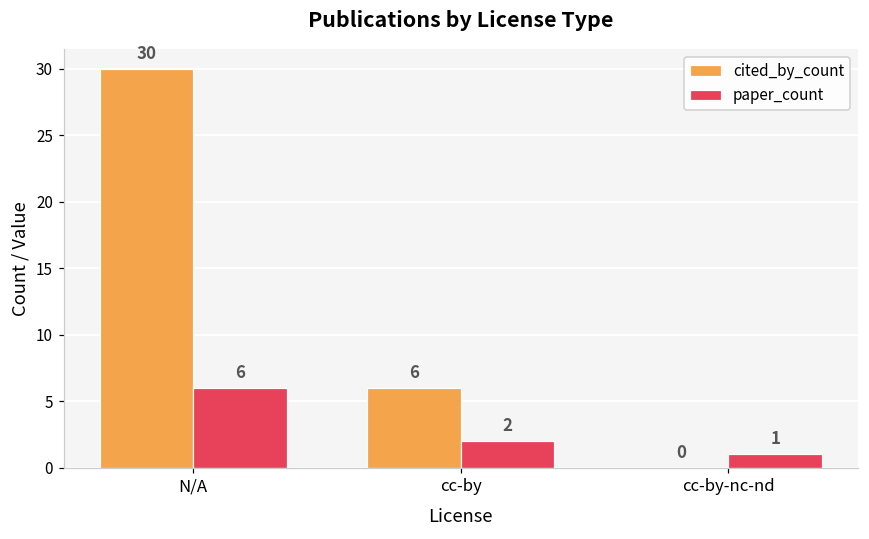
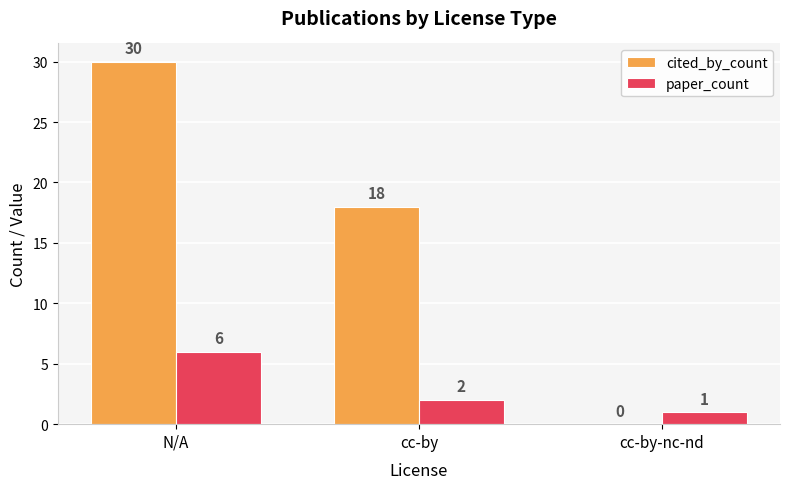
cited_by_count, cc-by: 6 -> 18
